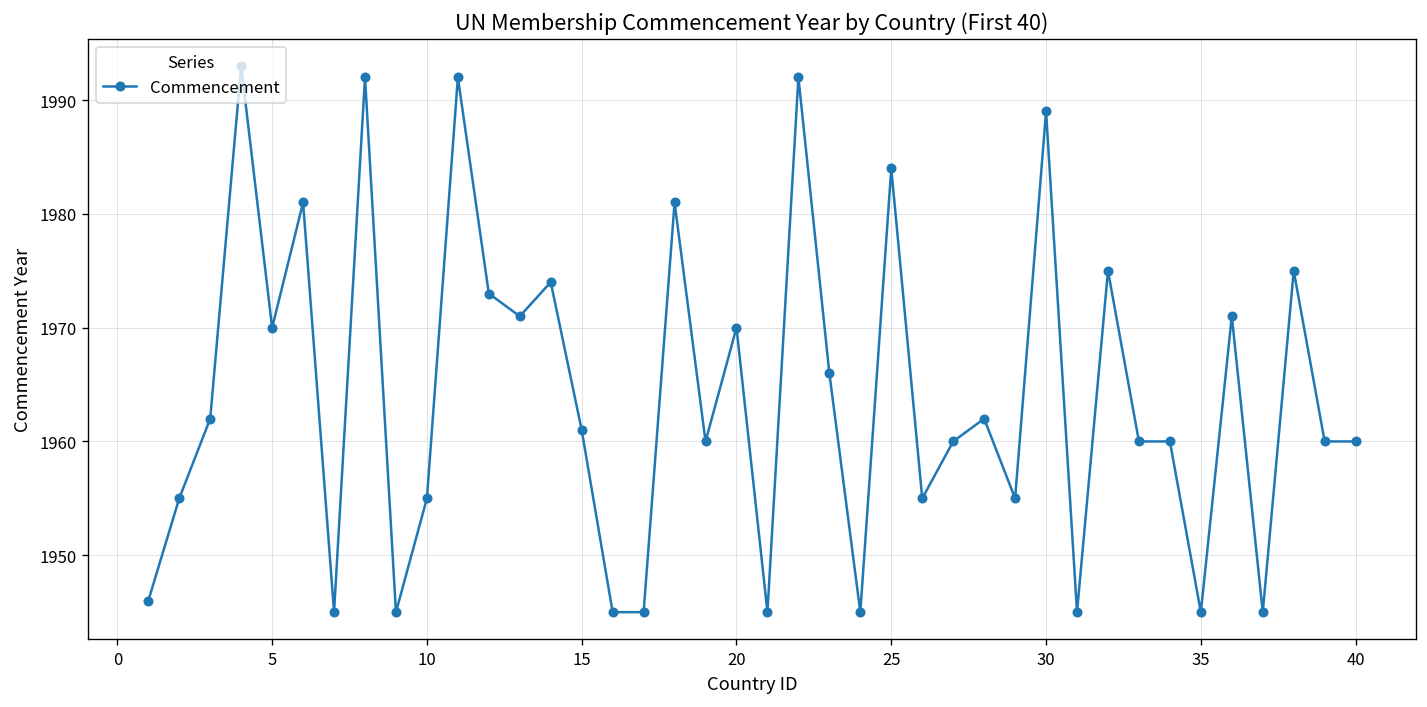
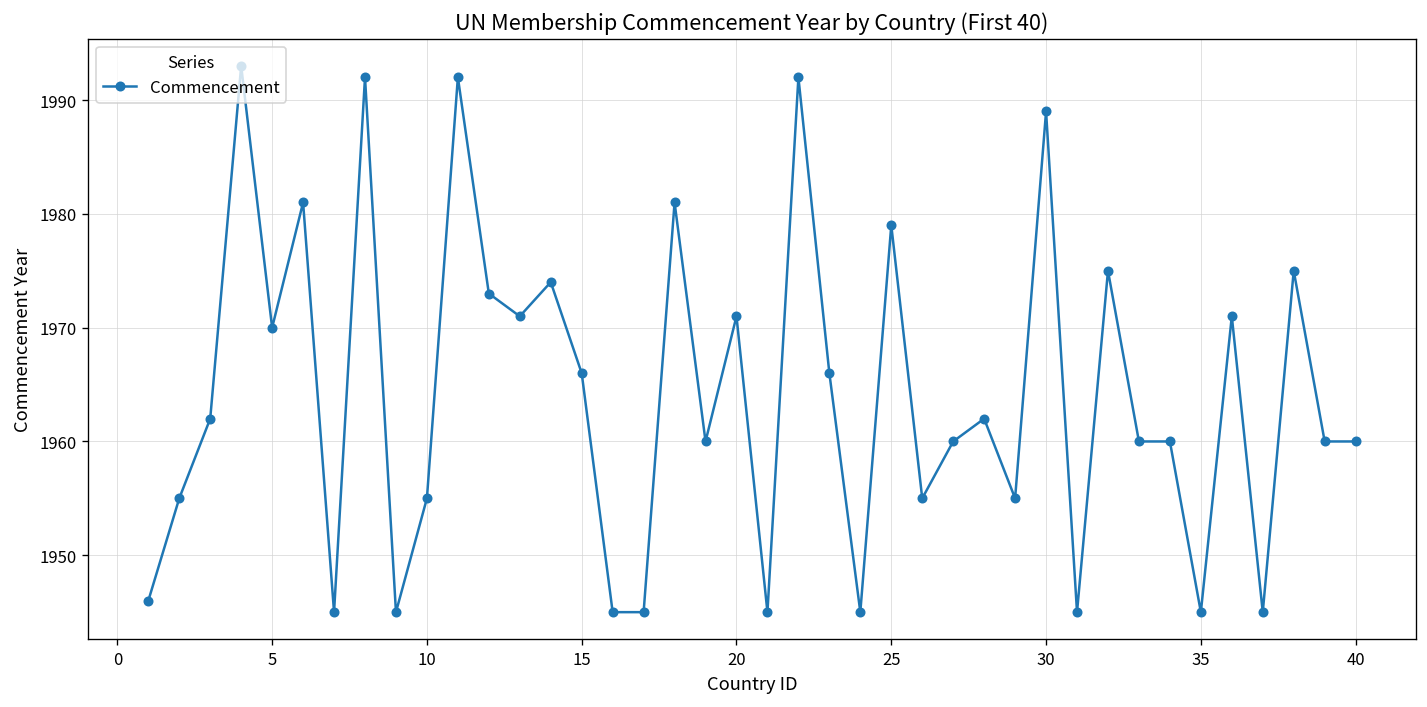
15: 1961 -> 1966
20: 1970 -> 1971
25: 1984 -> 1979
